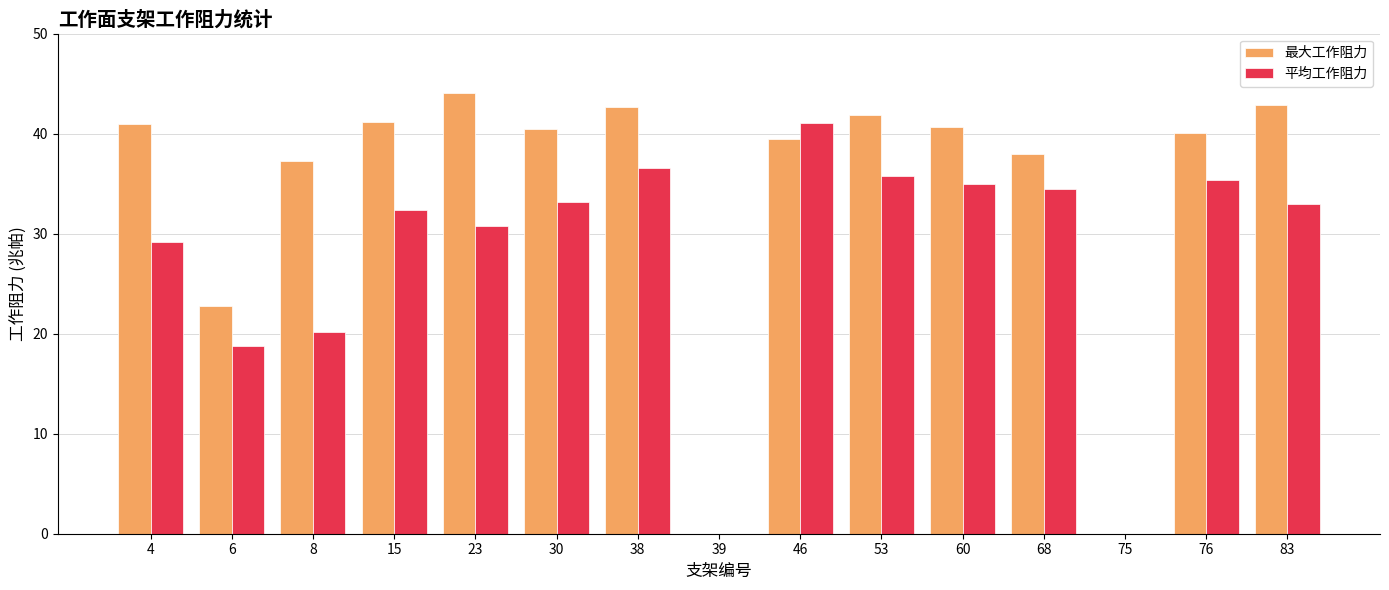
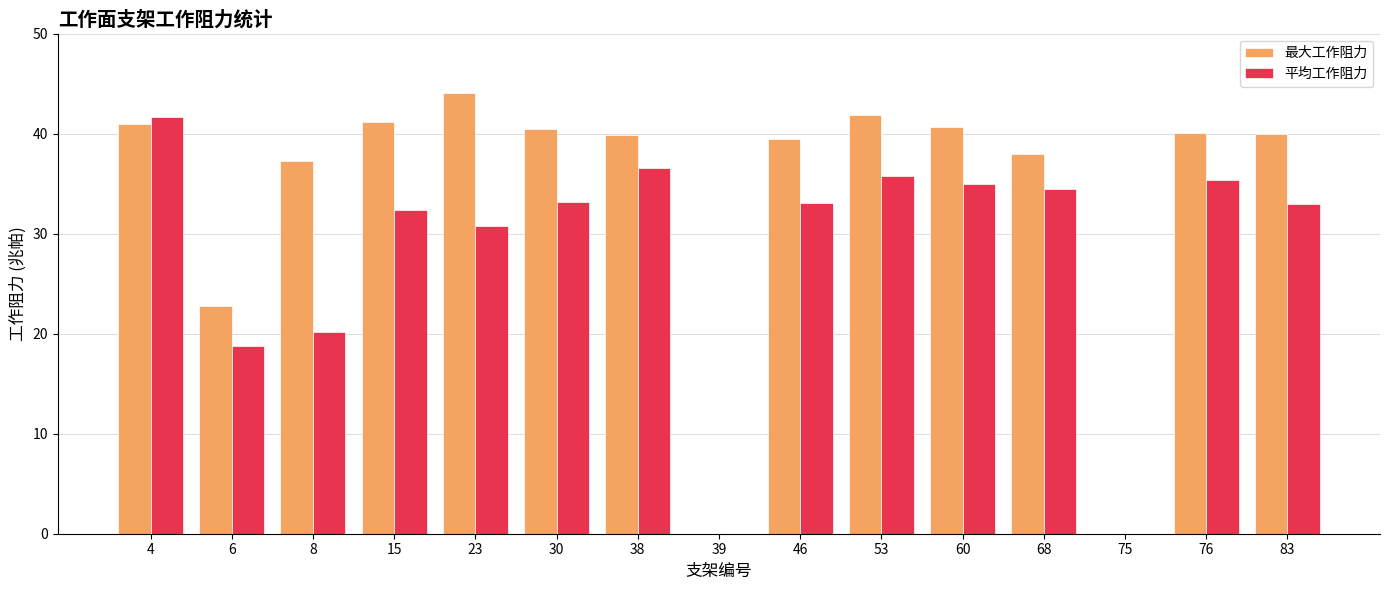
平均工作阻力, 4: 29 -> 42
最大工作阻力, 38: 43 -> 40
平均工作阻力, 46: 41 -> 33
最大工作阻力, 83: 43 -> 40
